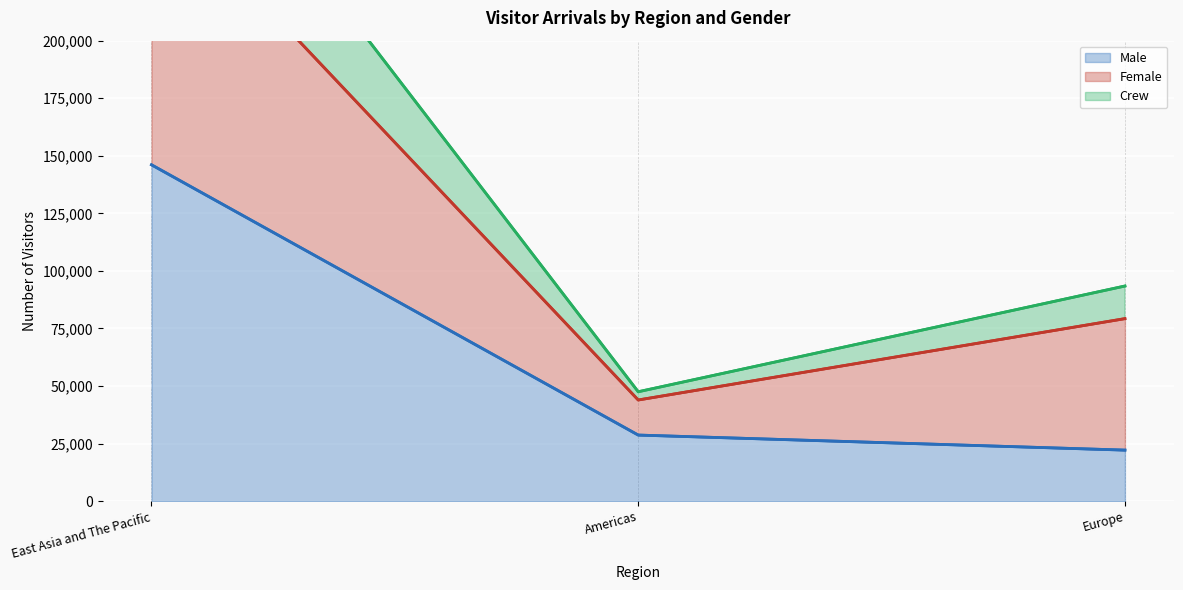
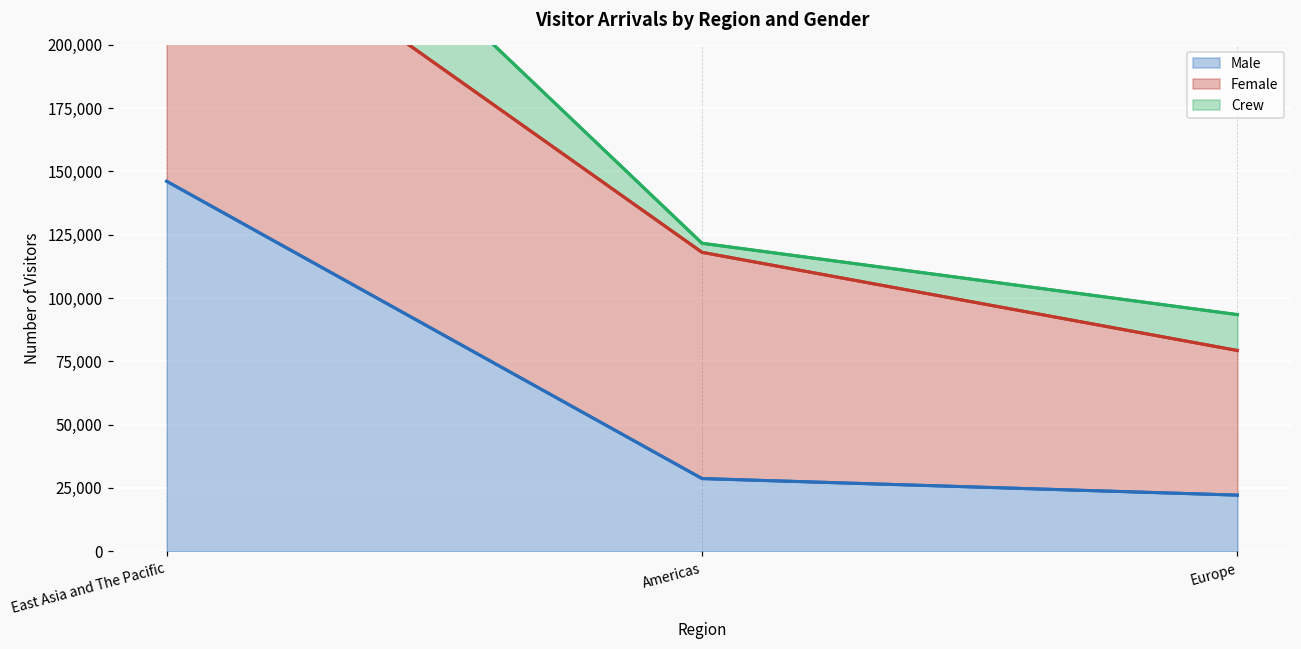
Female, Americas: 15,000 -> 89,000
